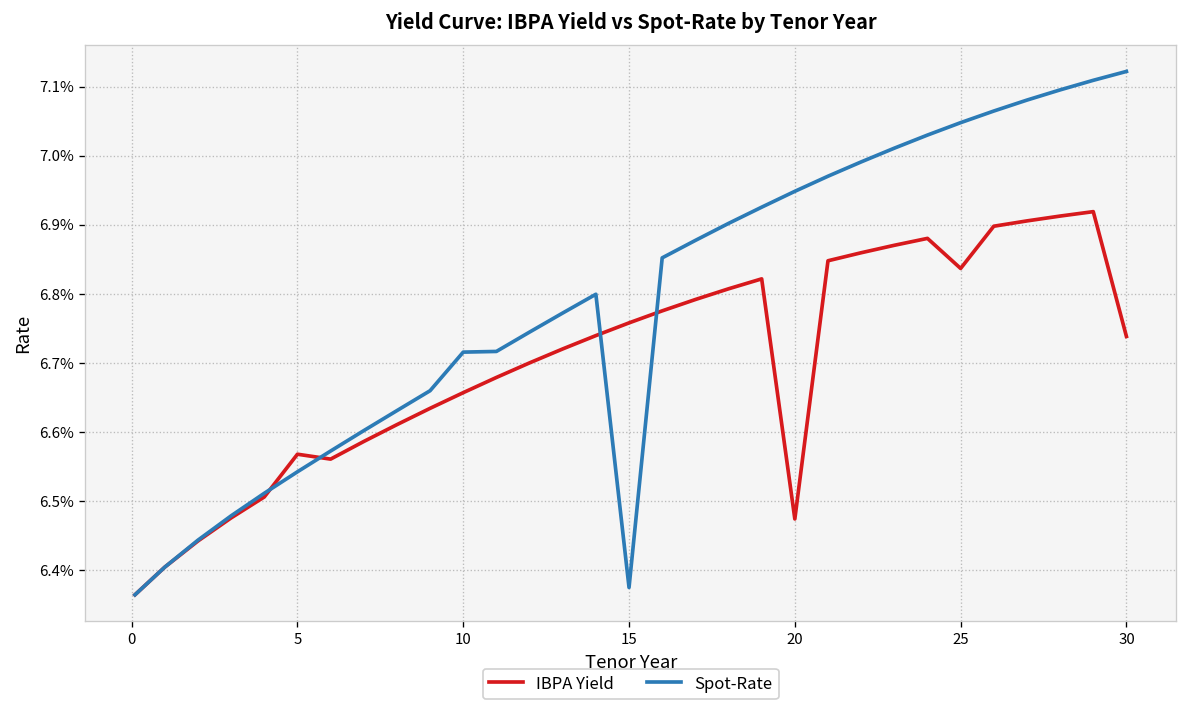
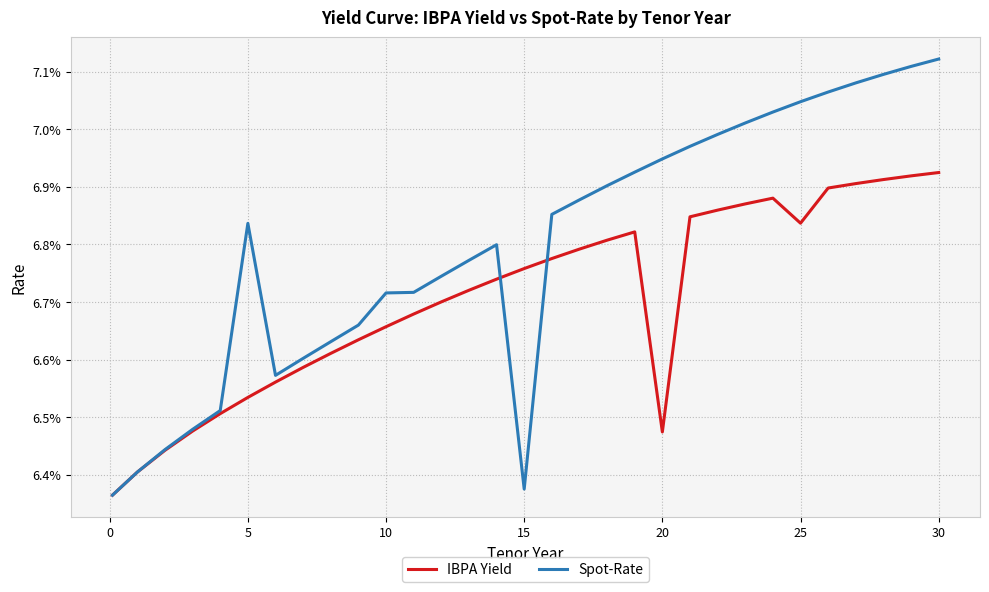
IBPA Yield, 5: 6.57% -> 6.53%
Spot-Rate, 5: 6.54% -> 6.84%
IBPA Yield, 30: 6.74% -> 6.92%
